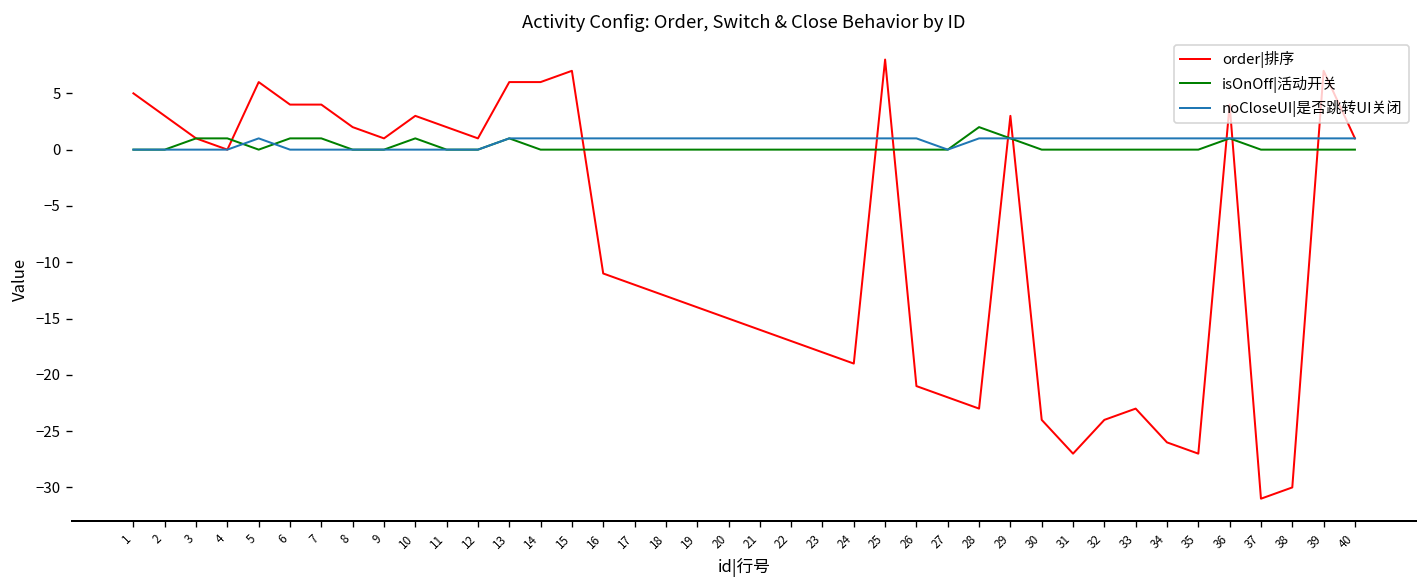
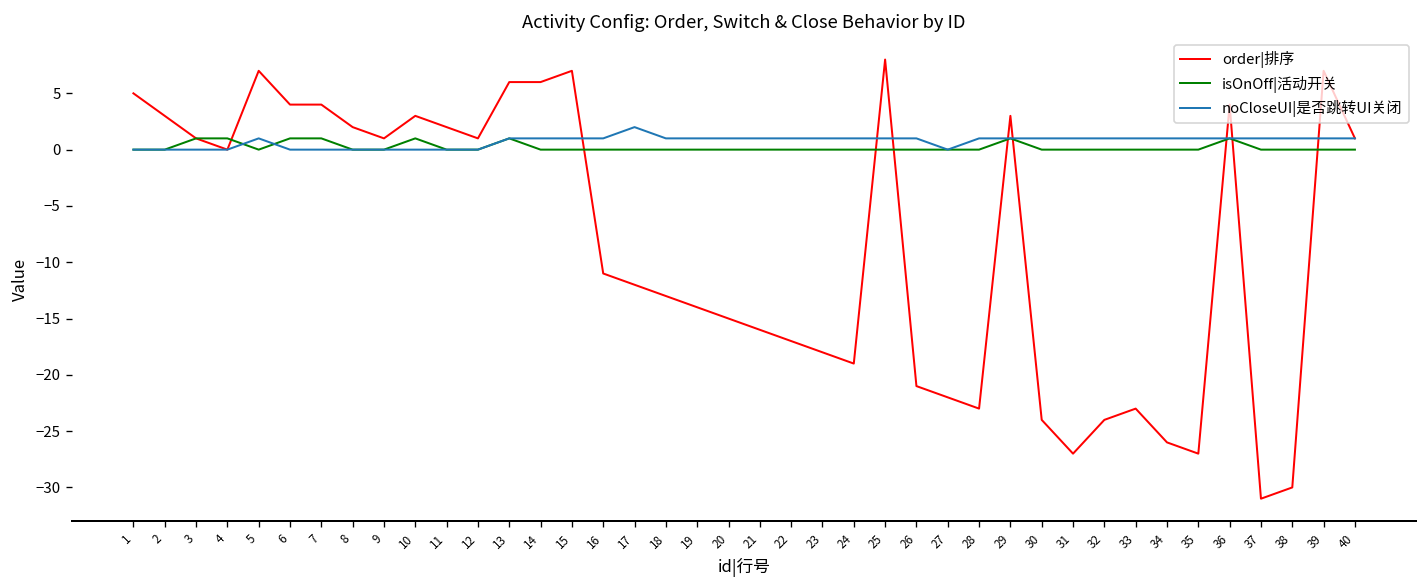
order|排序, 5: 6 -> 7
noCloseUI|是否跳转UI关闭, 17: 1 -> 2
isOnOff|活动开关, 28: 2 -> 0
